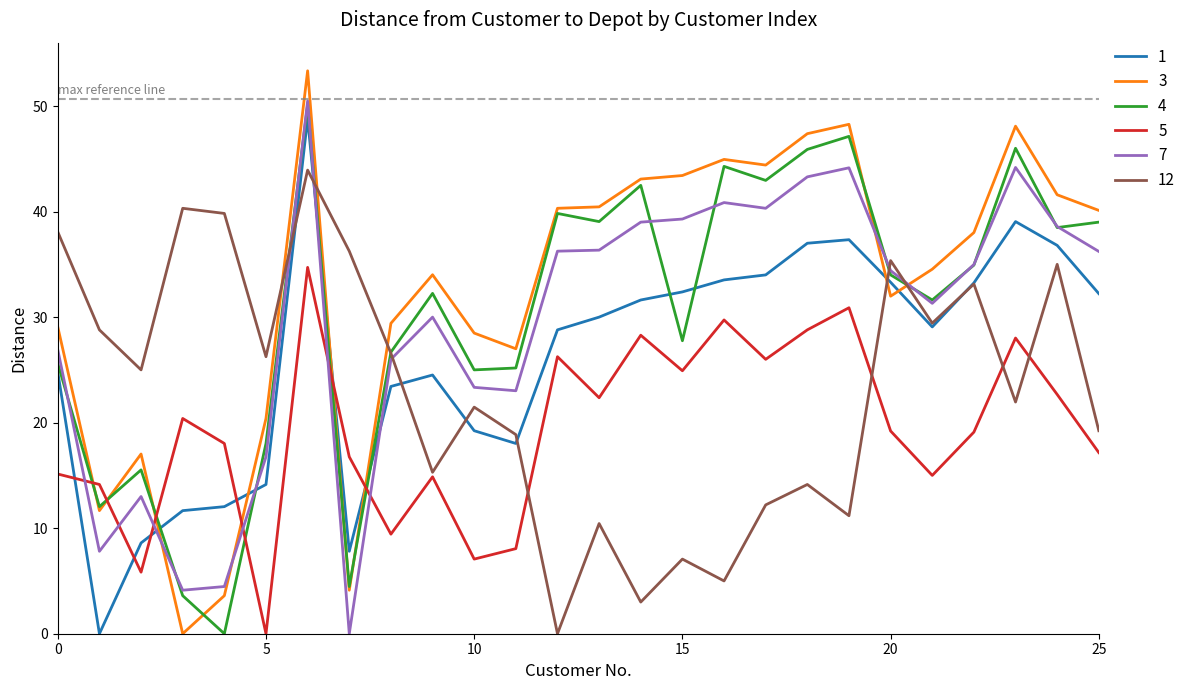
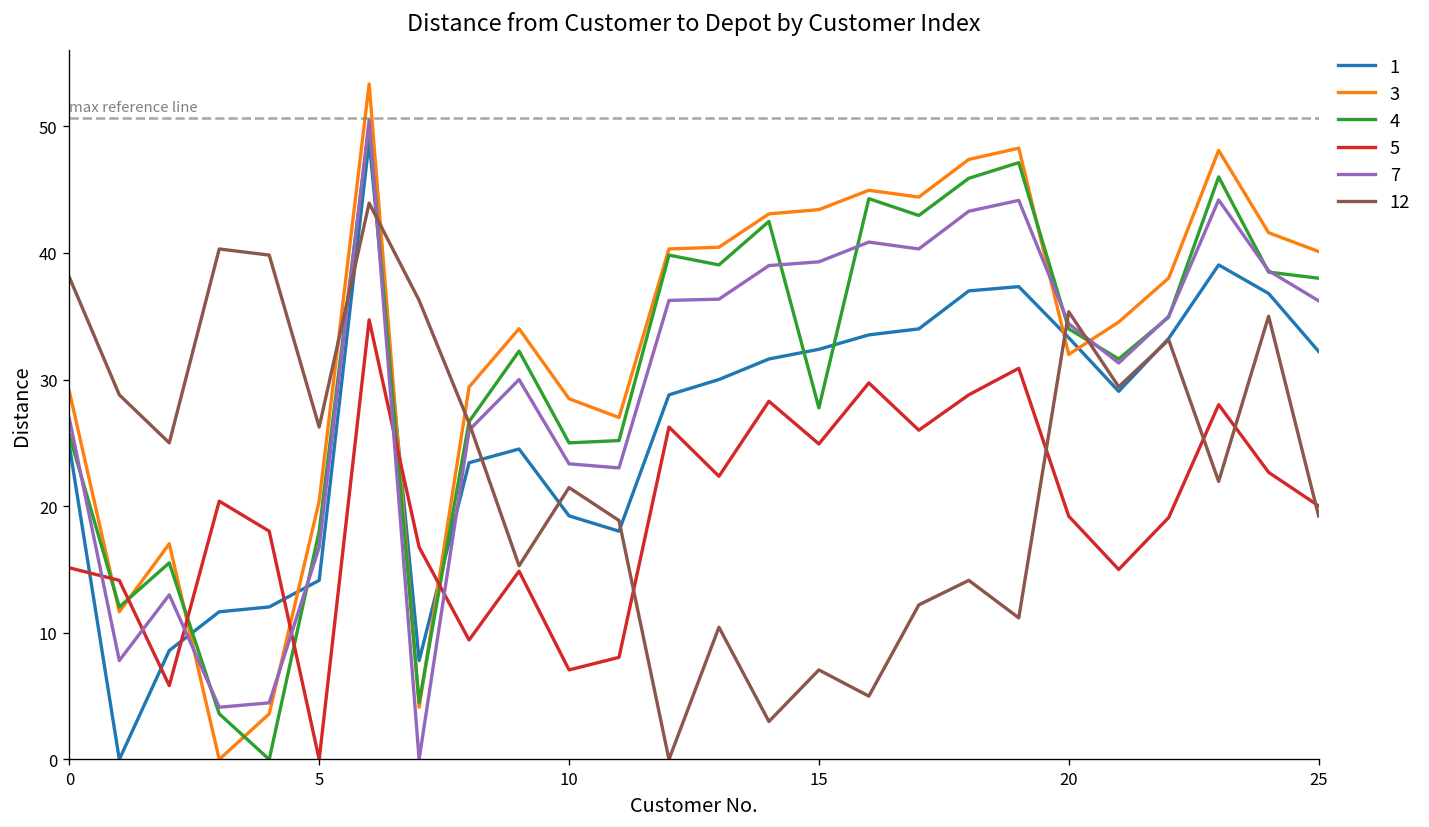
4, 25: 39 -> 38
5, 25: 17.2 -> 20.0
